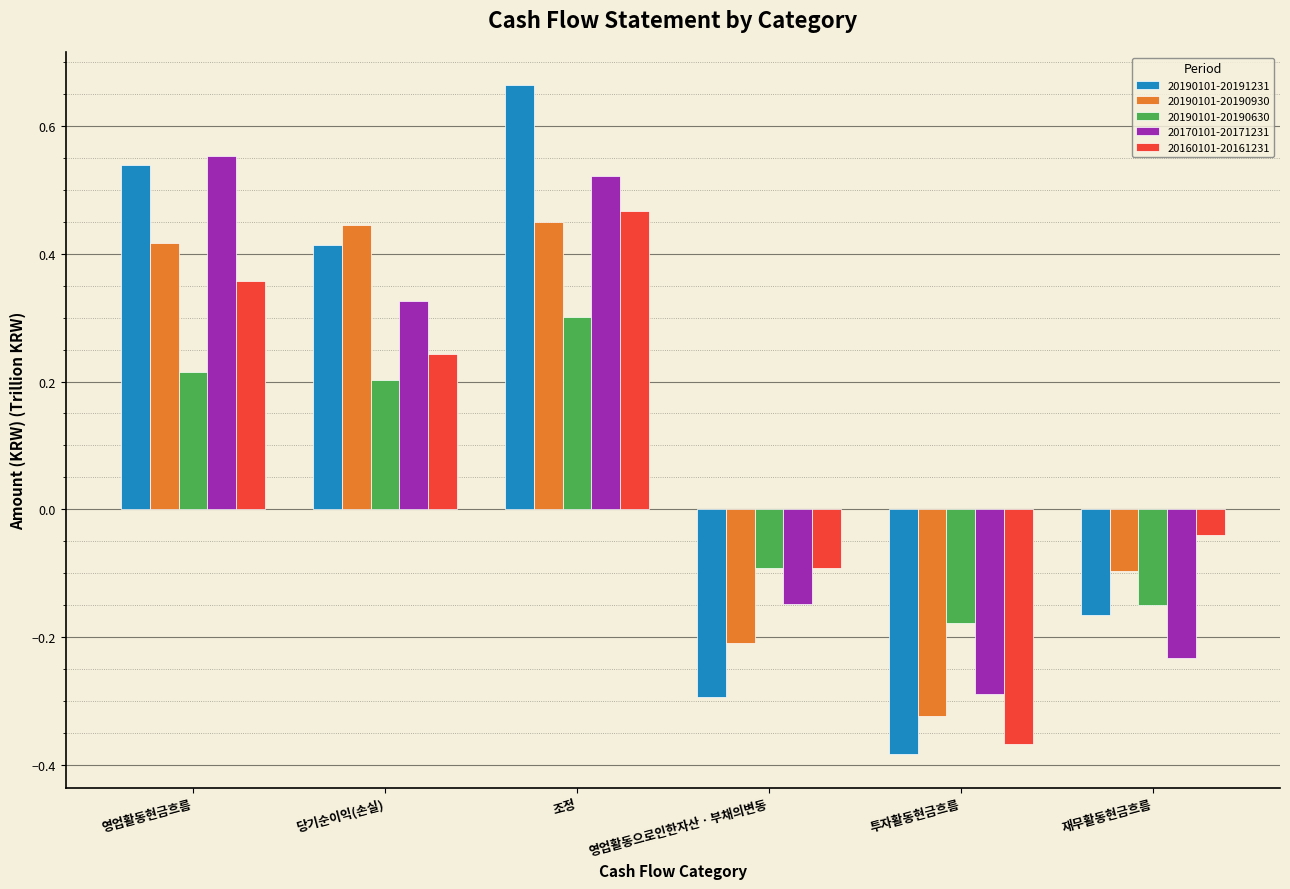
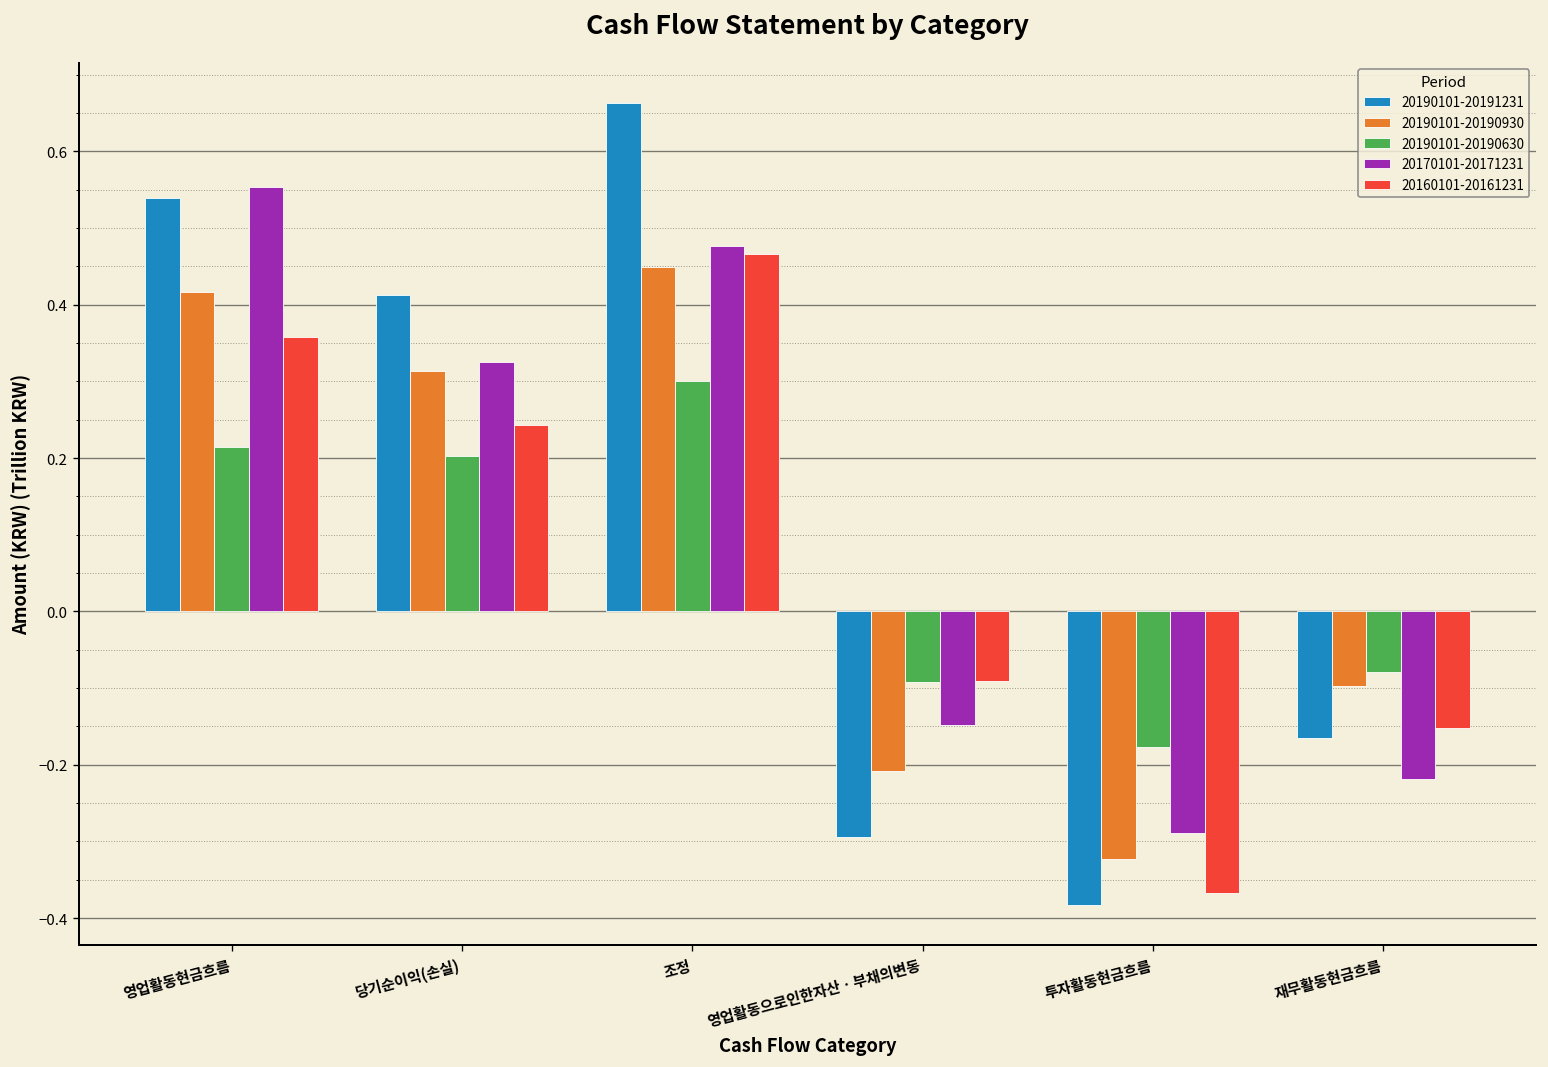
20190101-20190930, 당기순이익(손실): 0.45 -> 0.31
20170101-20171231, 조정: 0.52 -> 0.48
20190101-20190630, 재무활동현금흐름: -0.15 -> -0.08
20170101-20171231, 재무활동현금흐름: -0.23 -> -0.22
20160101-20161231, 재무활동현금흐름: -0.04 -> -0.15
